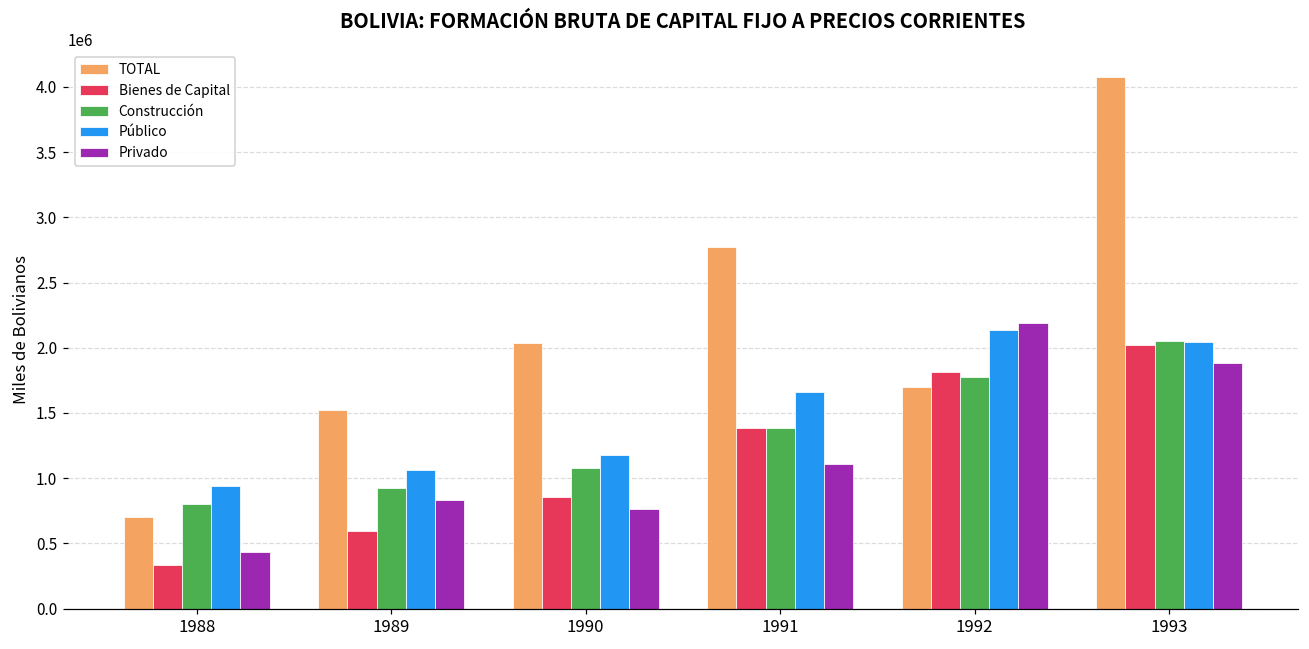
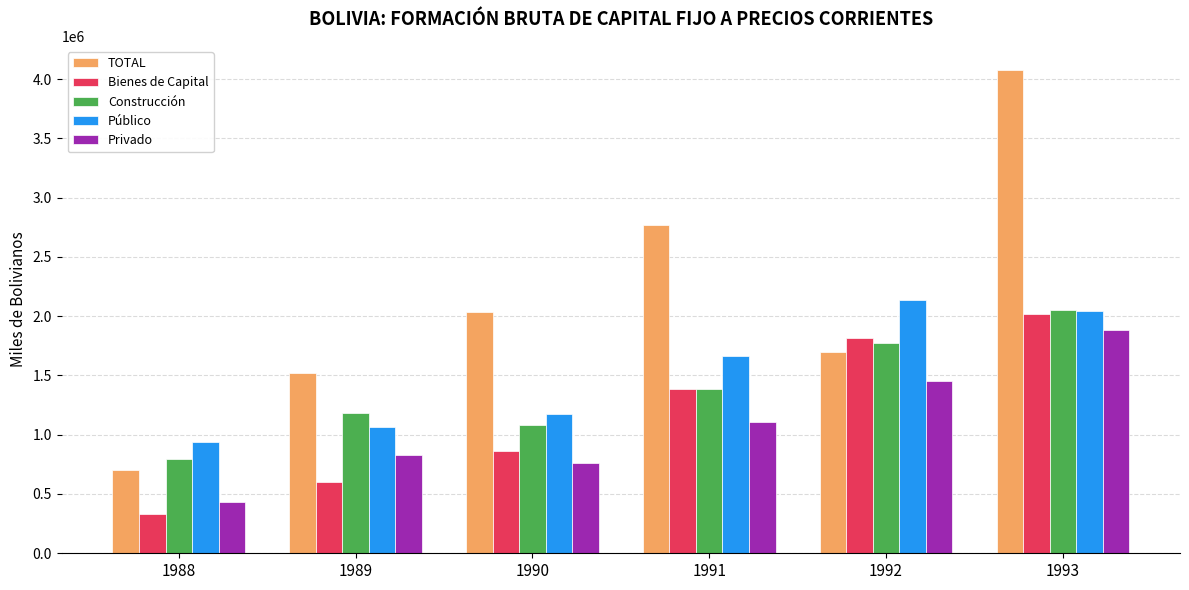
Construcción, 1989: 920000 -> 1180000
Privado, 1992: 2190000 -> 1450000
